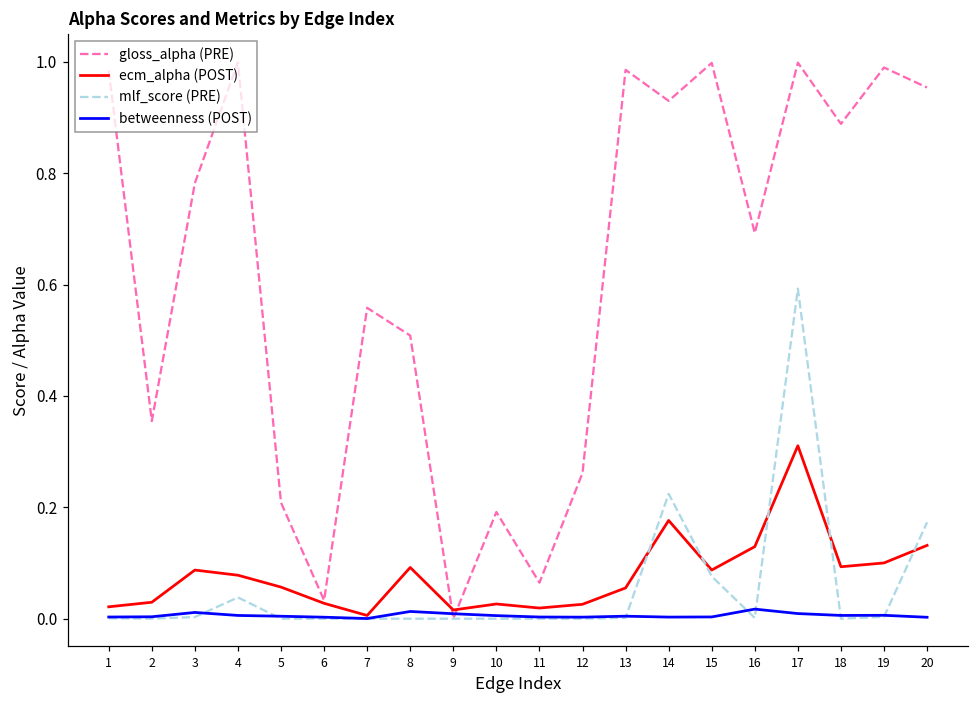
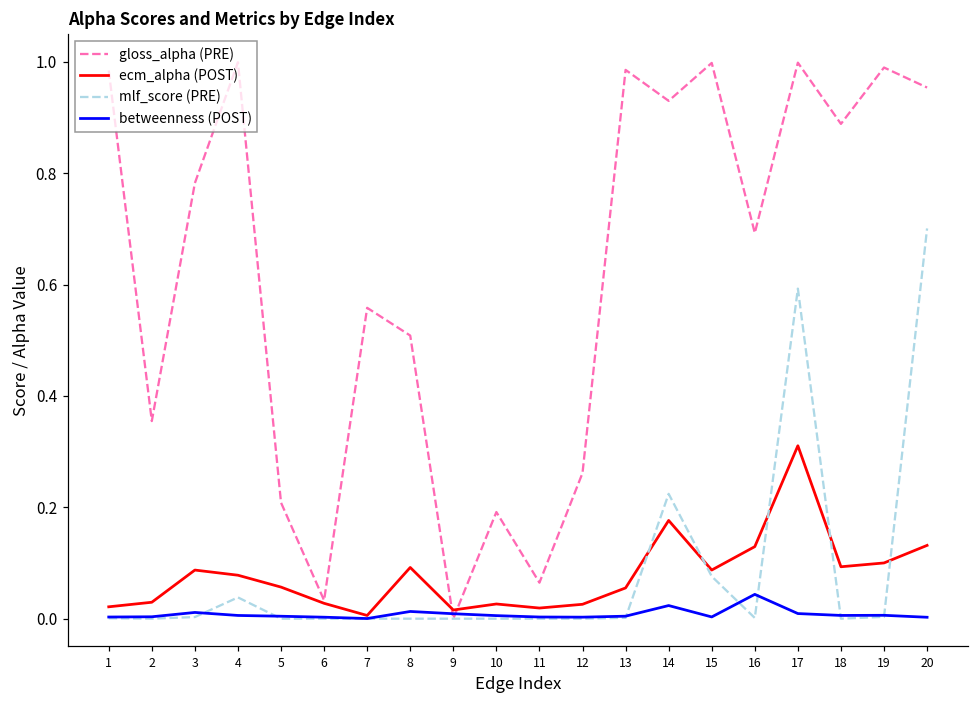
betweenness (POST), 14: 0.00 -> 0.02
betweenness (POST), 16: 0.02 -> 0.04
mlf_score (PRE), 20: 0.17 -> 0.70
